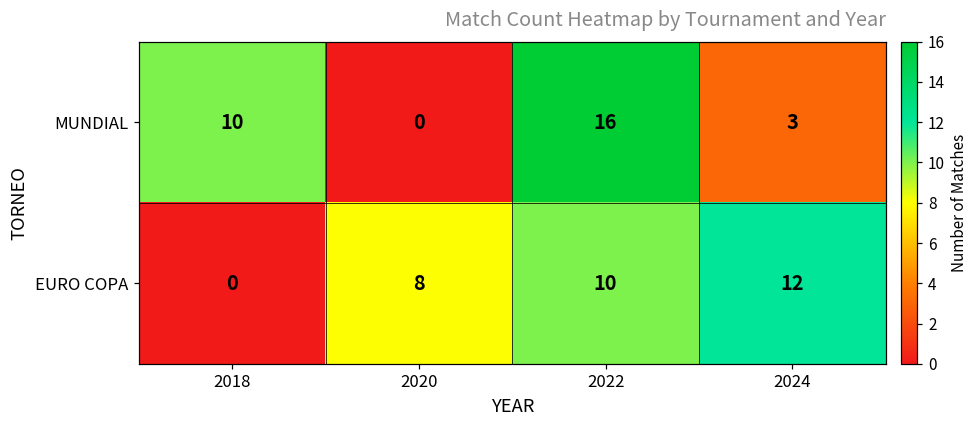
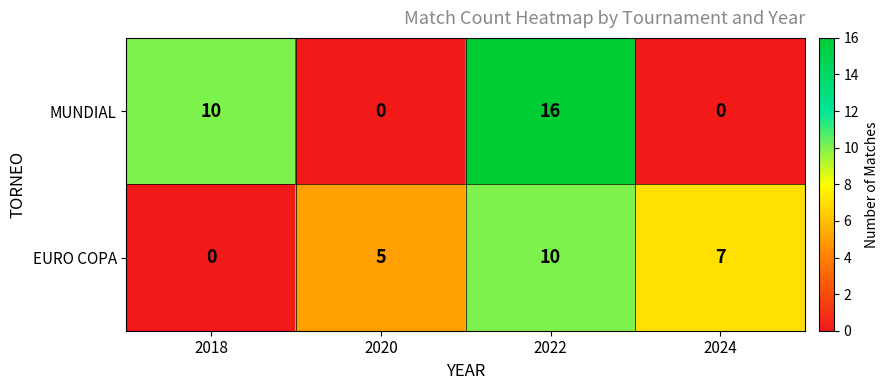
MUNDIAL, 2024: 3 -> 0
EURO COPA, 2020: 8 -> 5
EURO COPA, 2024: 12 -> 7
